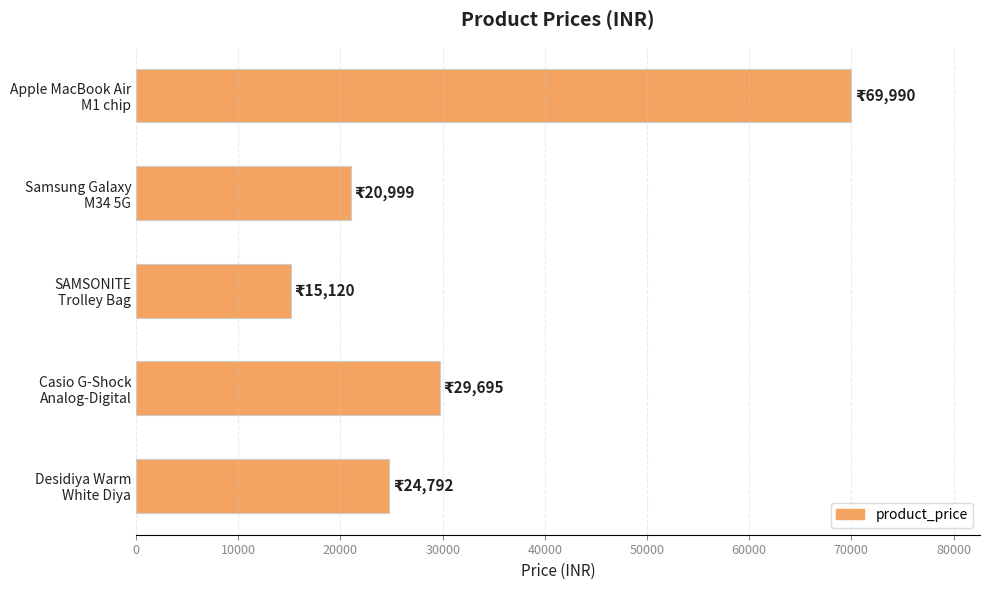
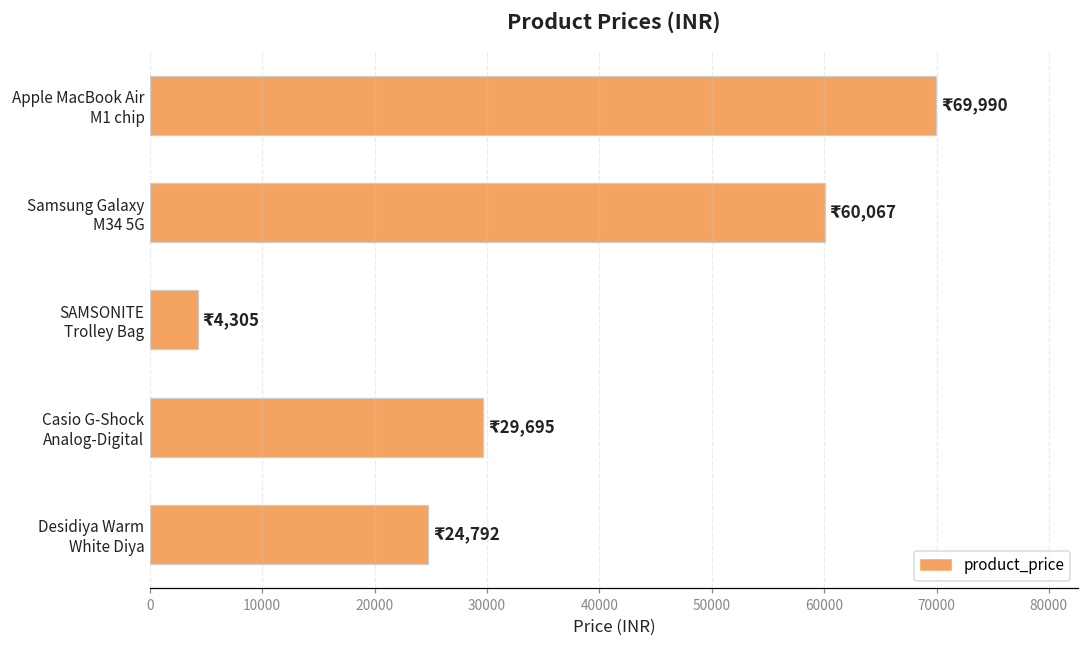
Samsung Galaxy M34 5G: 20,999 -> 60,067
SAMSONITE Trolley Bag: 15,120 -> 4,305
